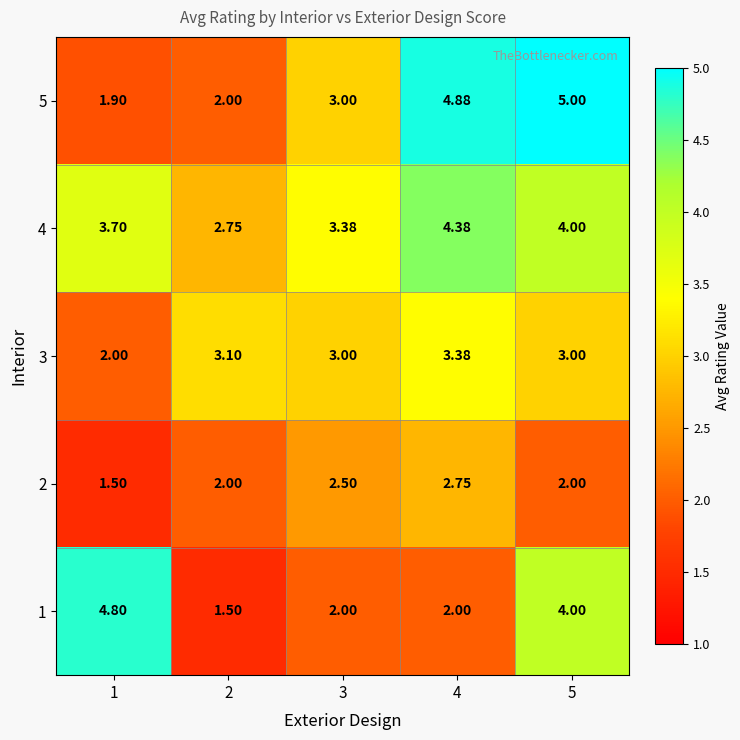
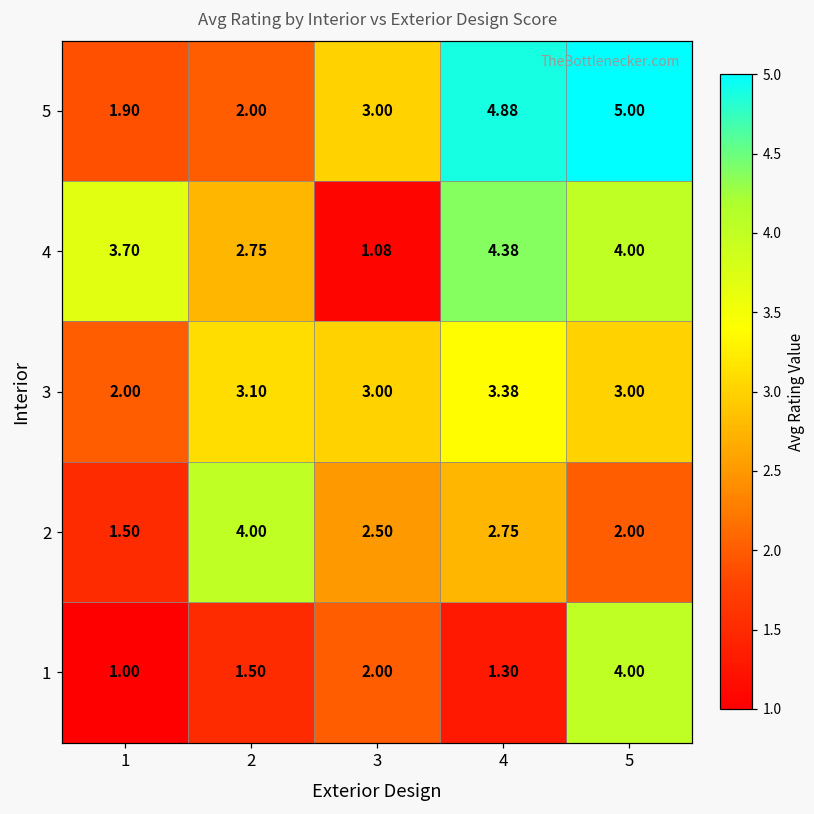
4, 3: 3.38 -> 1.08
2, 2: 2.00 -> 4.00
1, 1: 4.80 -> 1.00
1, 4: 2.00 -> 1.30
